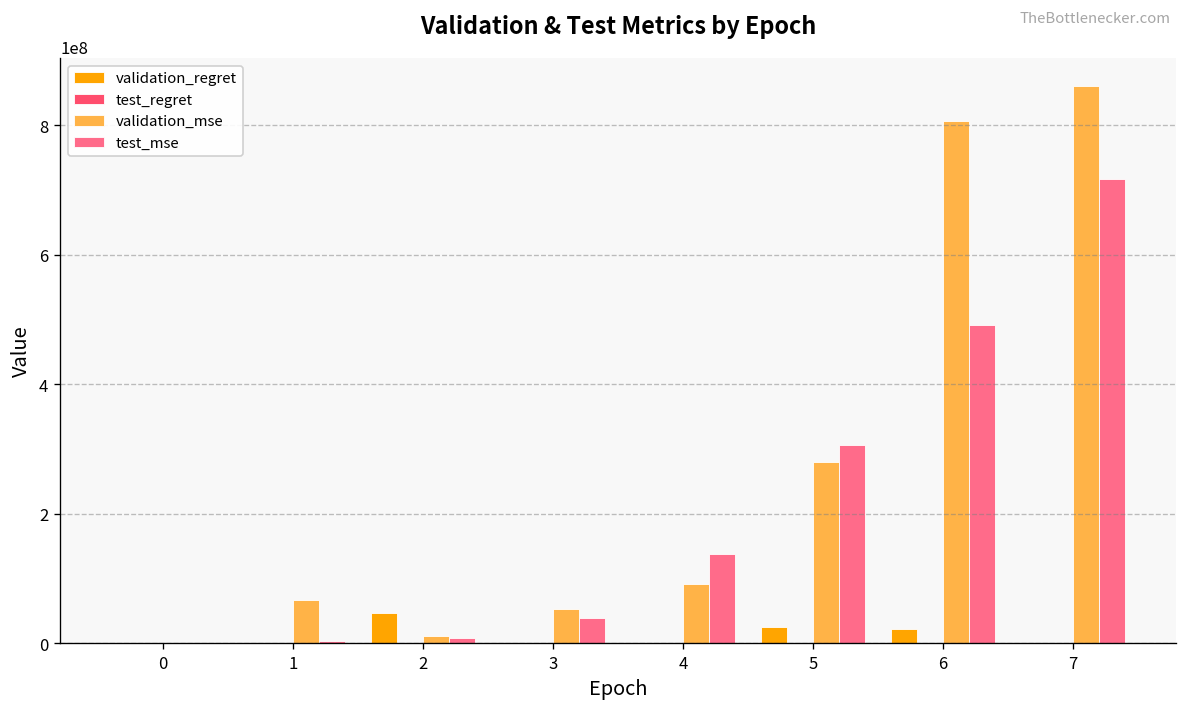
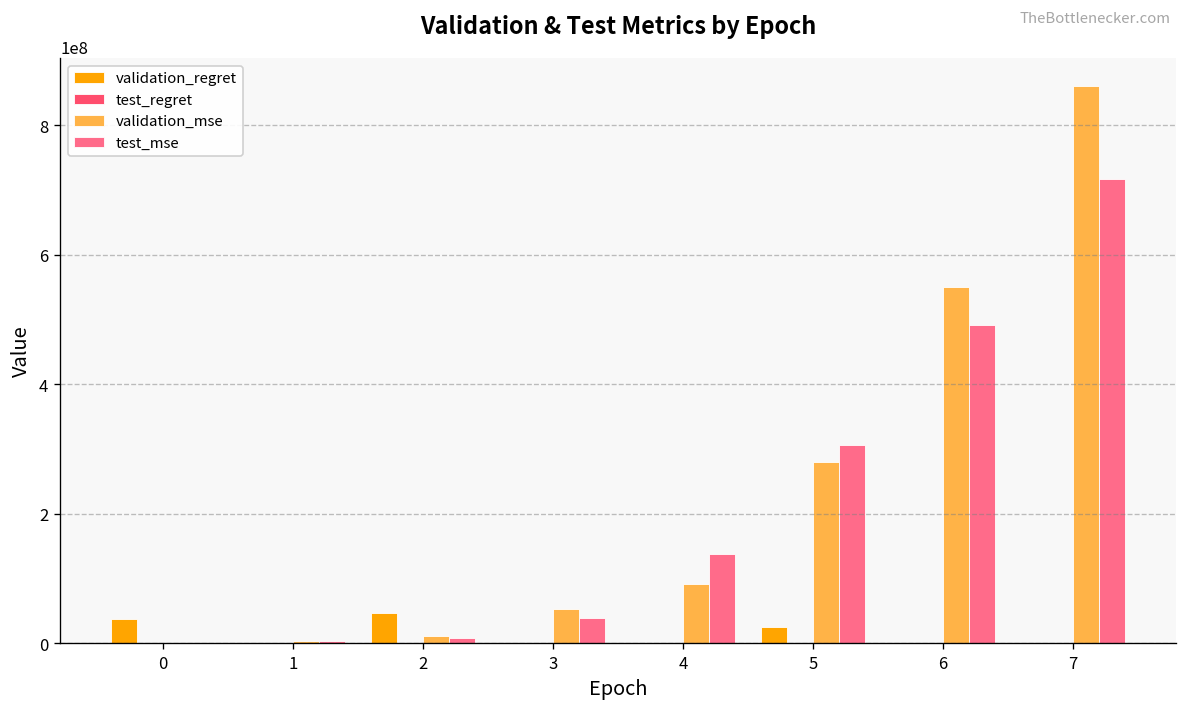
validation_regret, 0: 0 -> 40000000
validation_mse, 1: 70000000 -> 0
validation_regret, 6: 20000000 -> 0
validation_mse, 6: 810000000 -> 550000000
